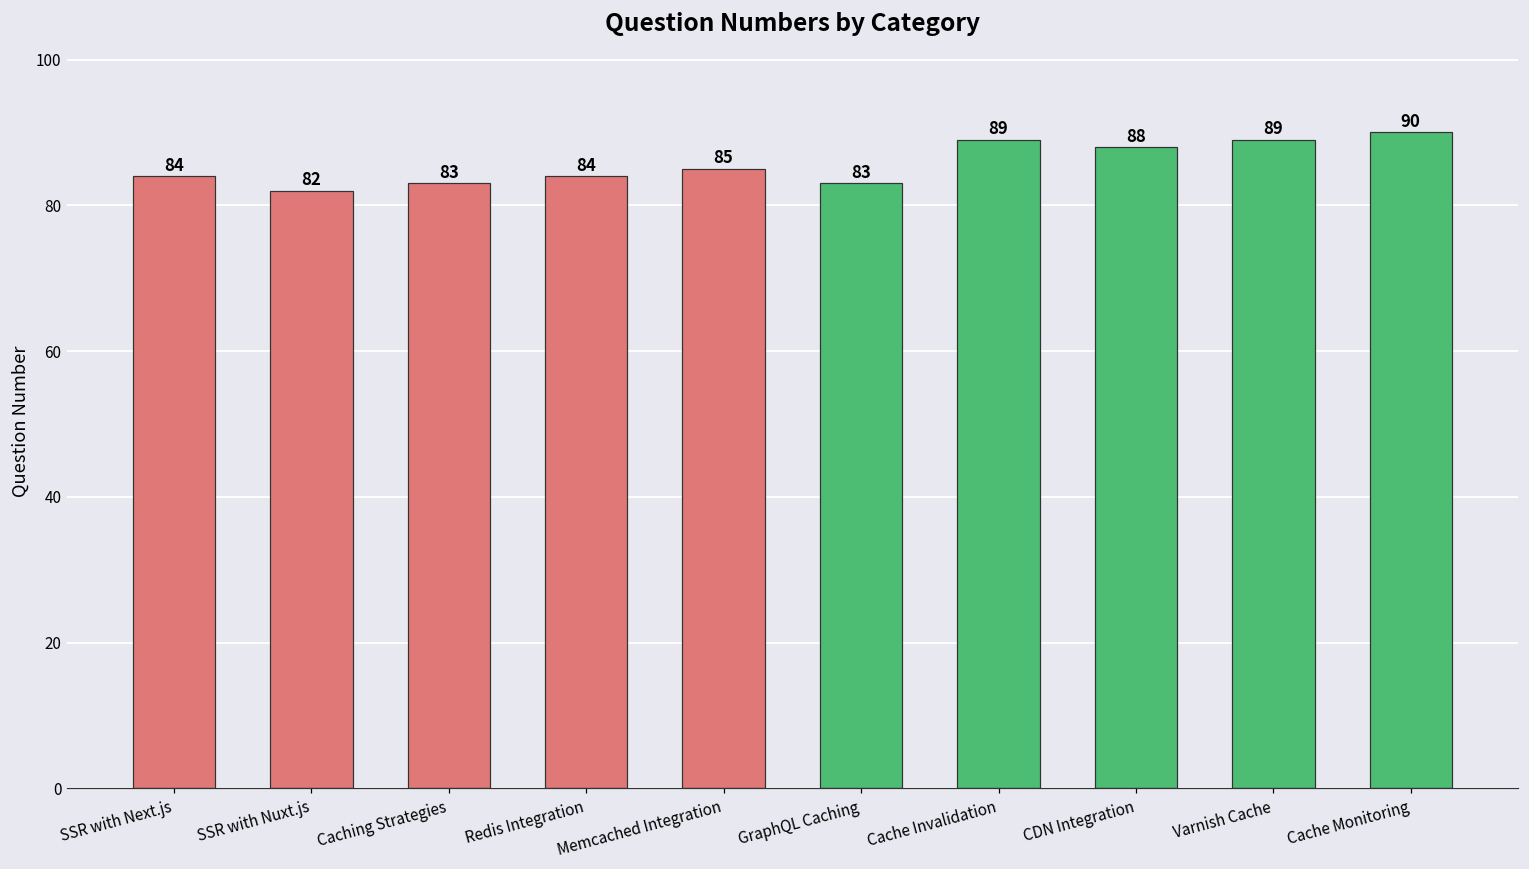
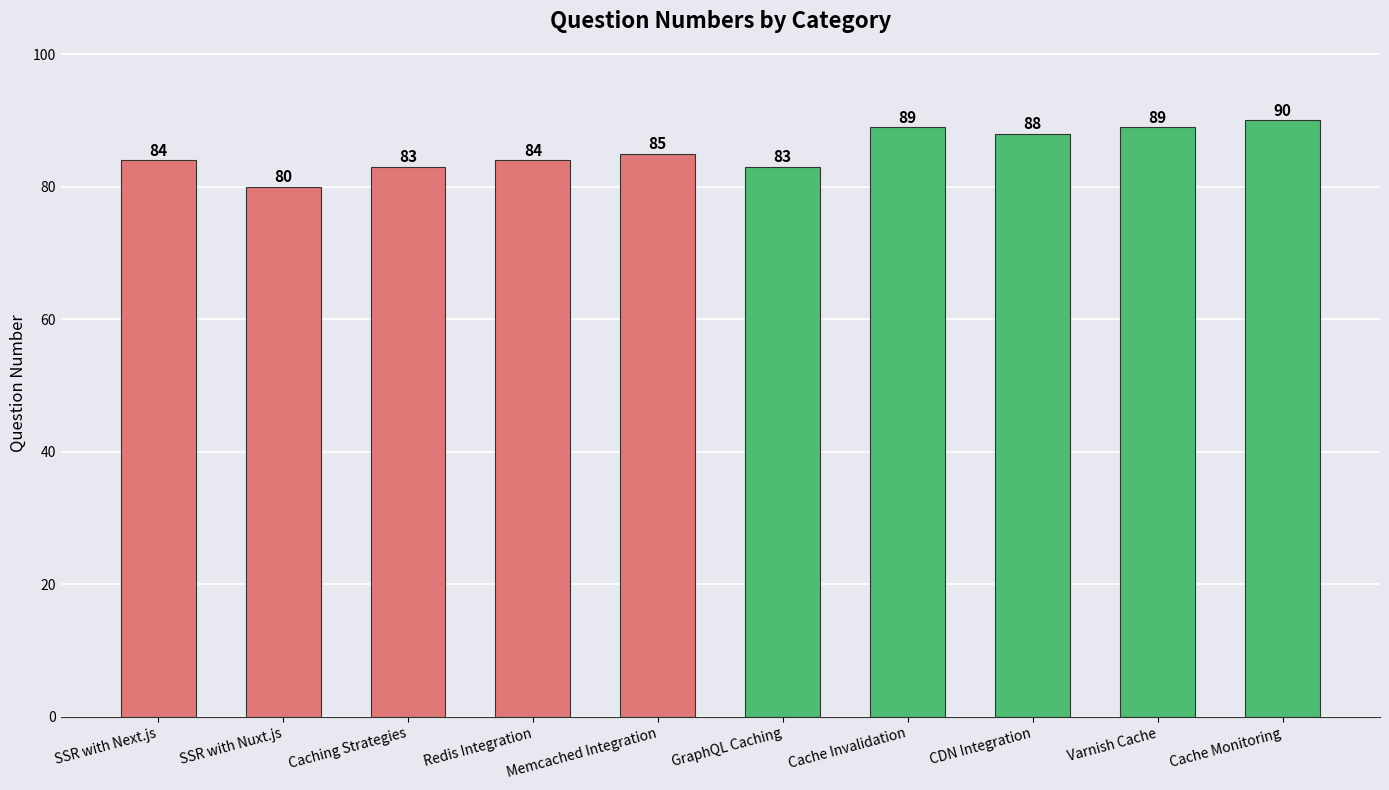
SSR with Nuxt.js: 82 -> 80
